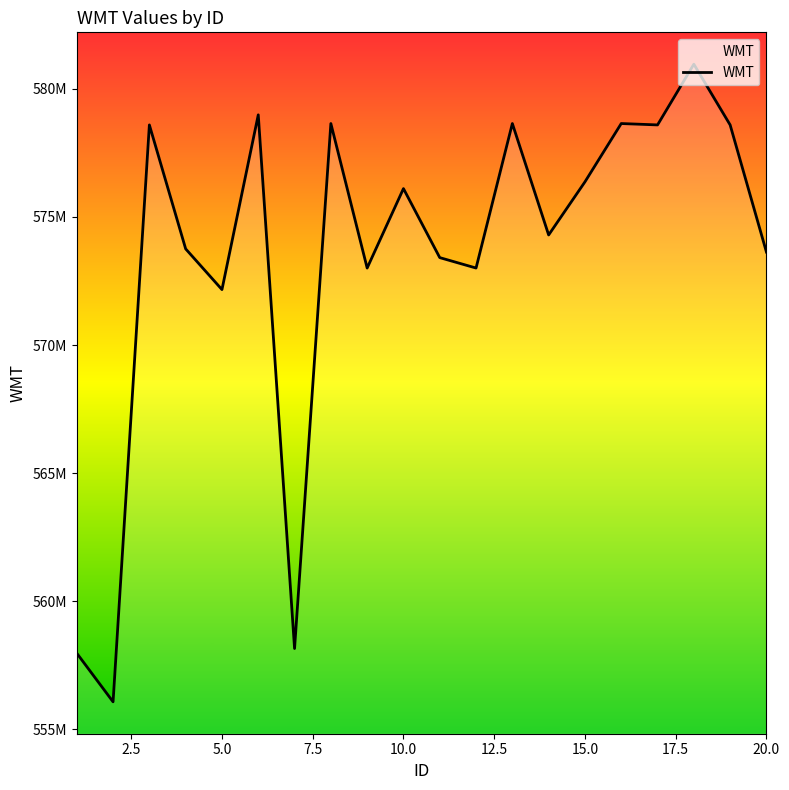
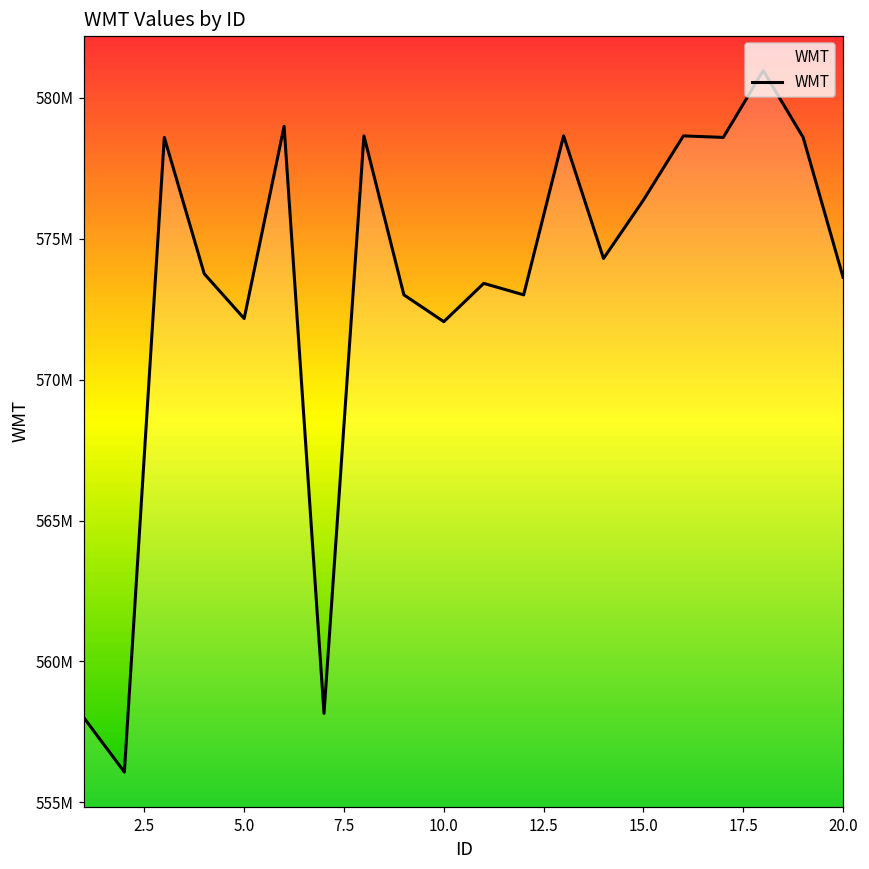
10.0: 576100000 -> 572100000
